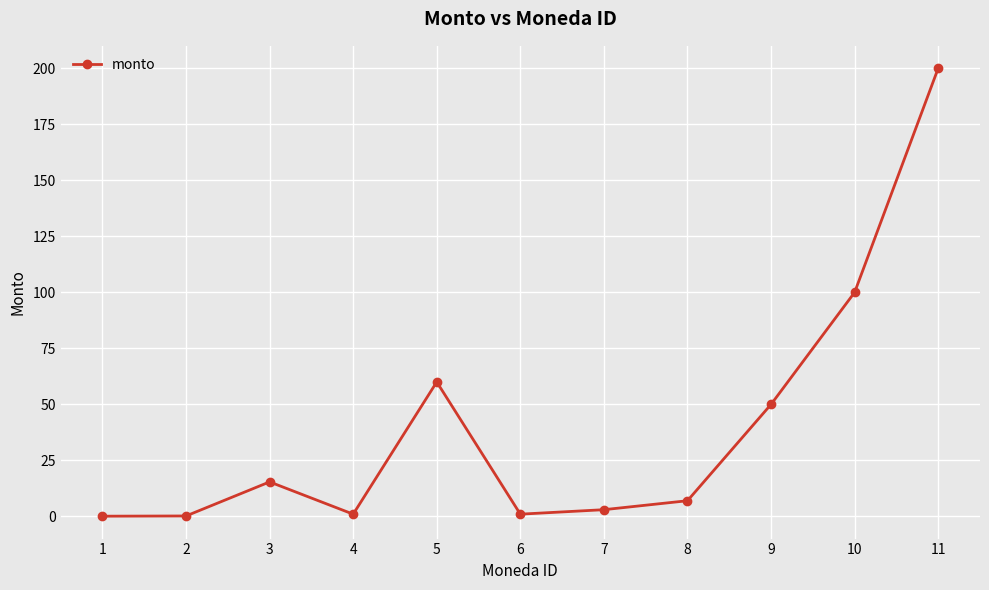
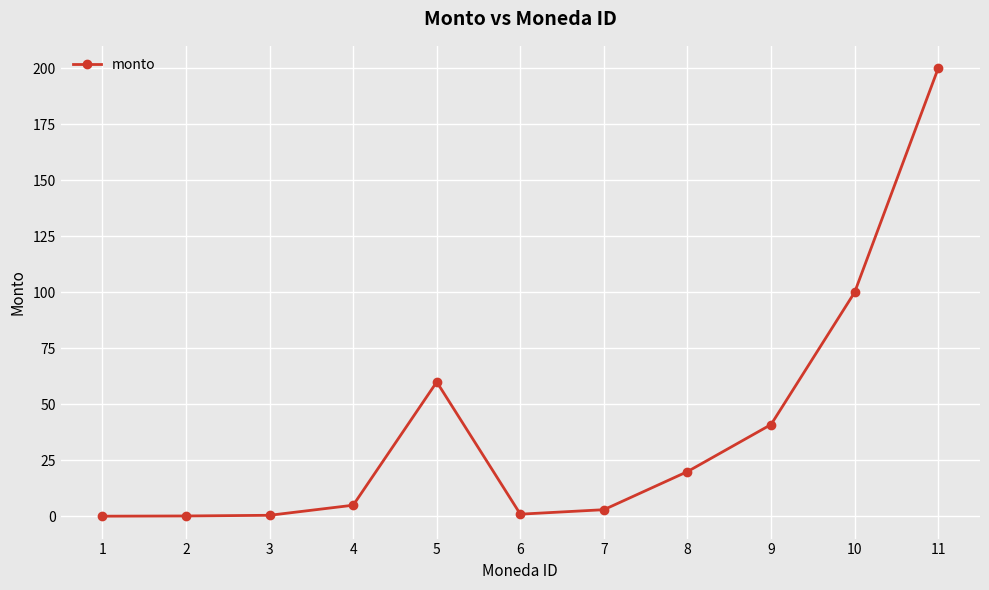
3: 15 -> 1
4: 1 -> 5
8: 7 -> 20
9: 50 -> 41
